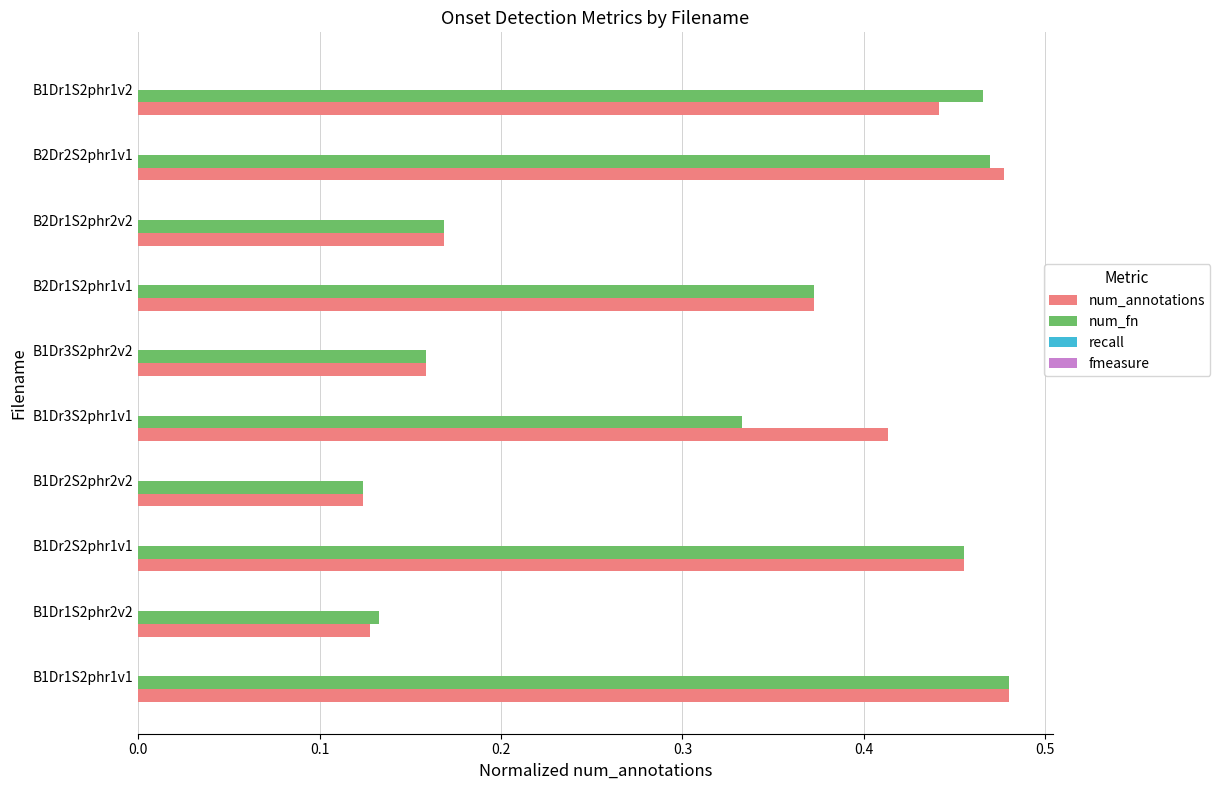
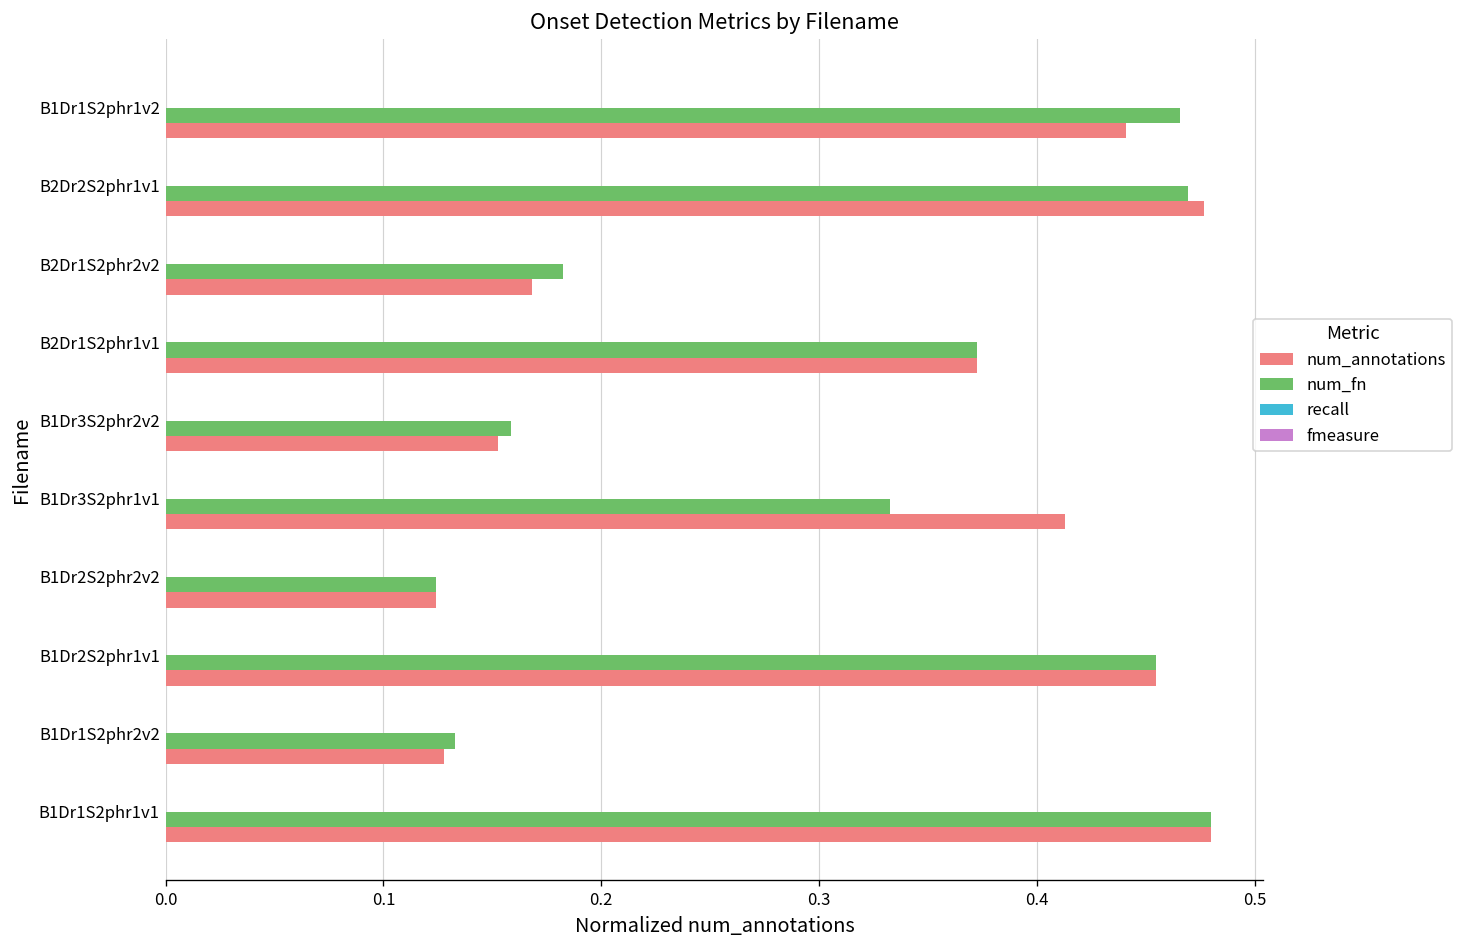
num_fn, B2Dr1S2phr2v2: 0.168 -> 0.182
num_annotations, B1Dr3S2phr2v2: 0.159 -> 0.153
